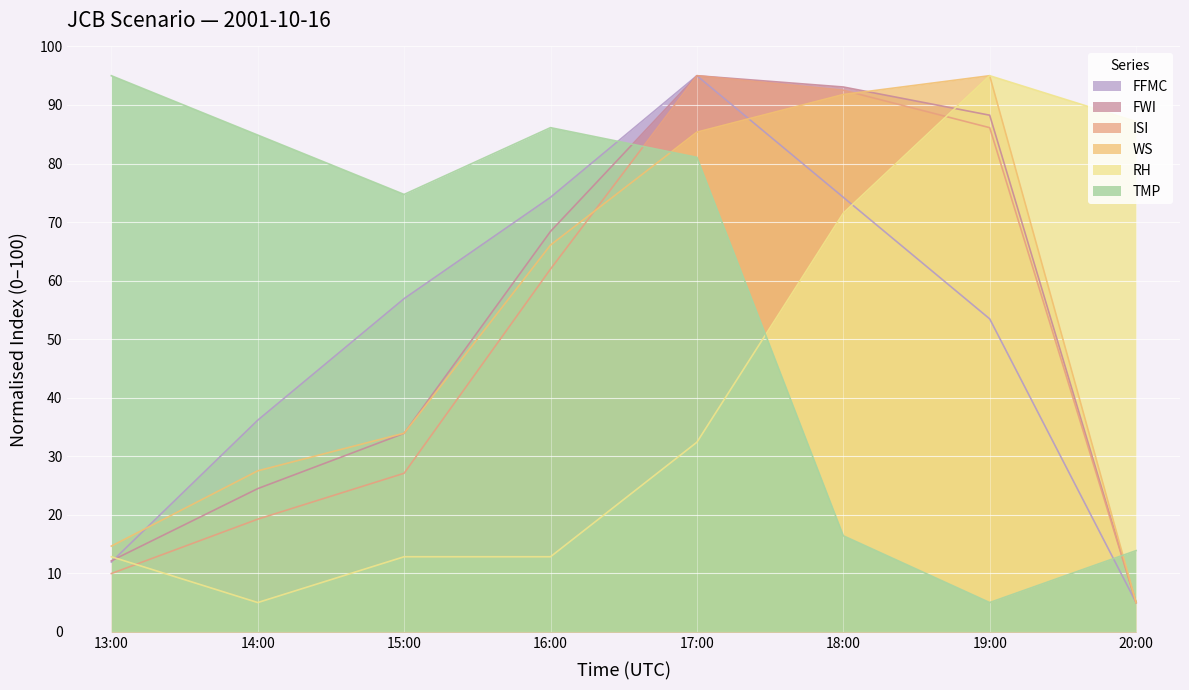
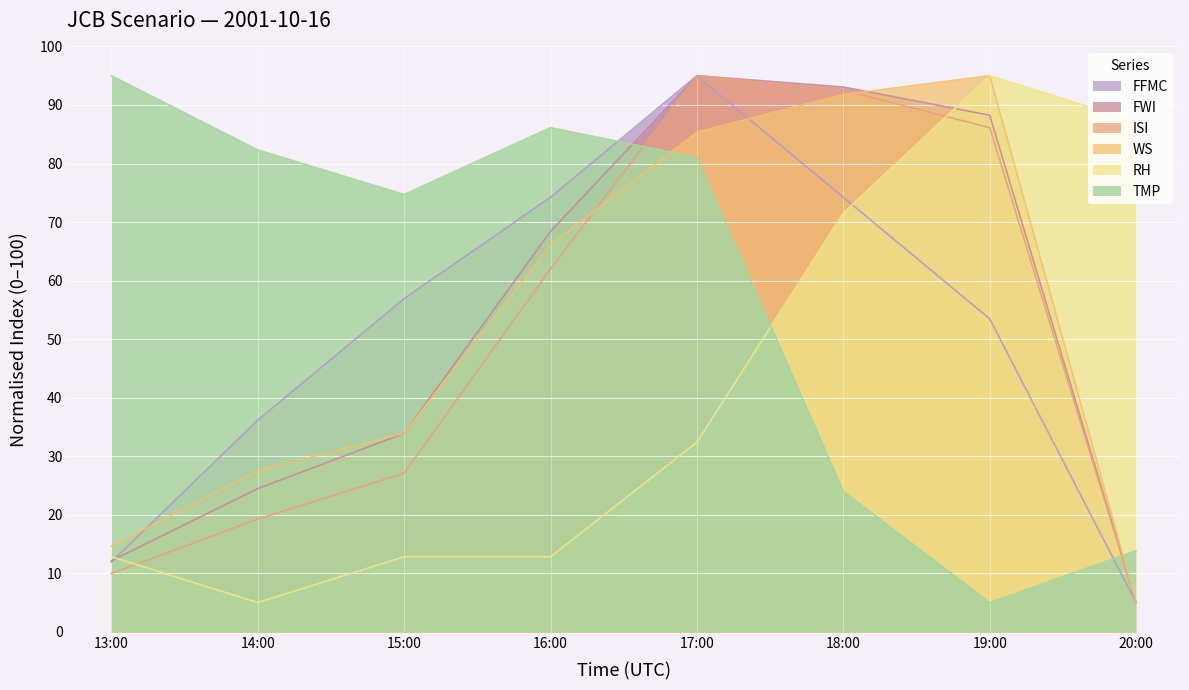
TMP, 14:00: 85 -> 82
TMP, 18:00: 16 -> 24
